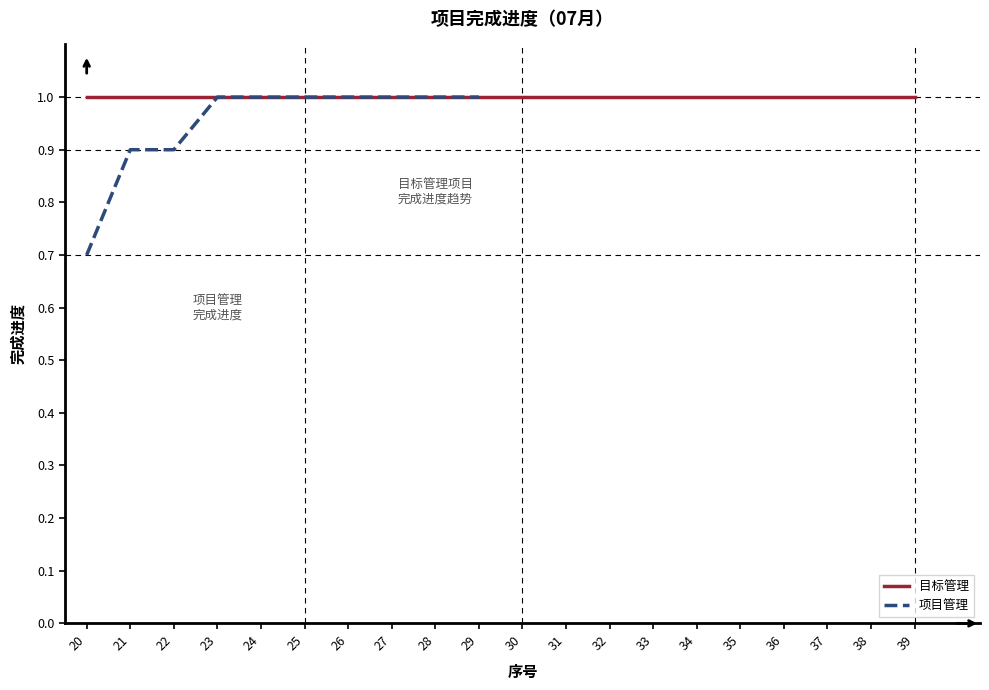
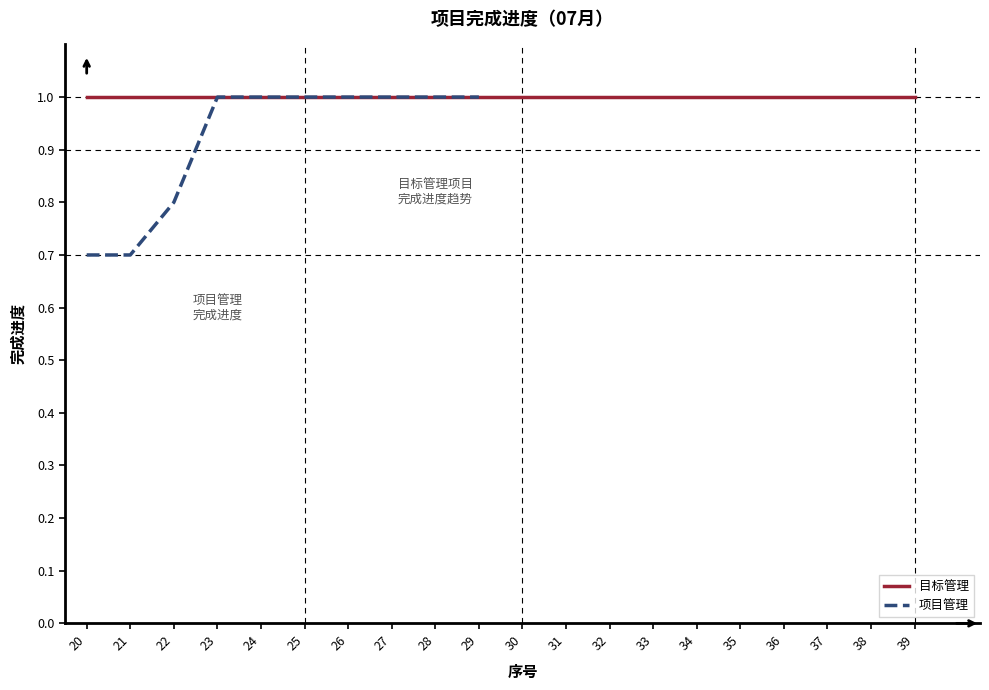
项目管理, 21: 0.9 -> 0.7
项目管理, 22: 0.9 -> 0.8
